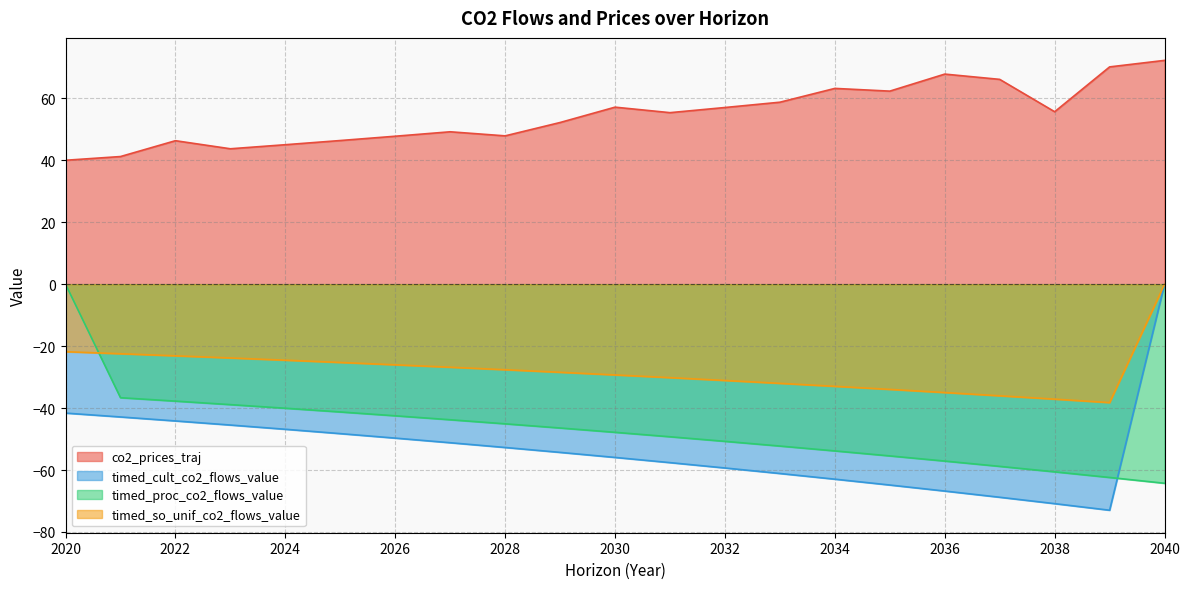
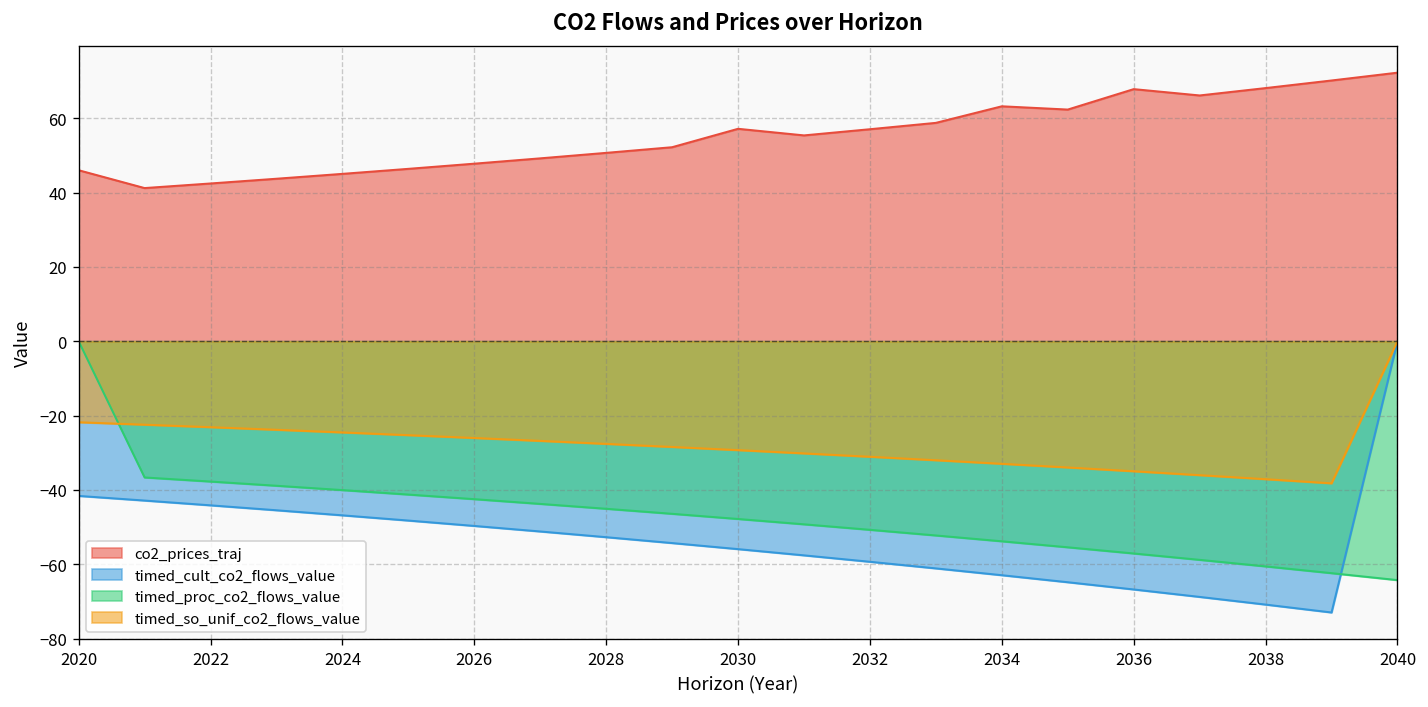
co2_prices_traj, 2020: 40 -> 46
co2_prices_traj, 2022: 46 -> 42
co2_prices_traj, 2028: 48 -> 51
co2_prices_traj, 2038: 56 -> 68
